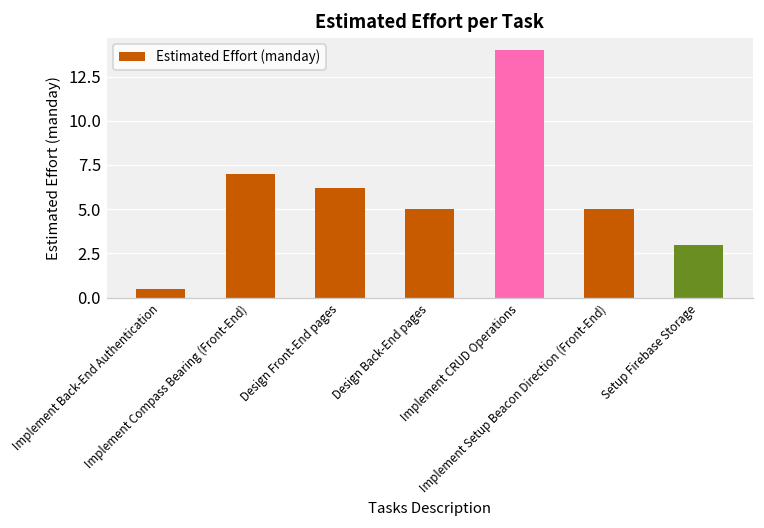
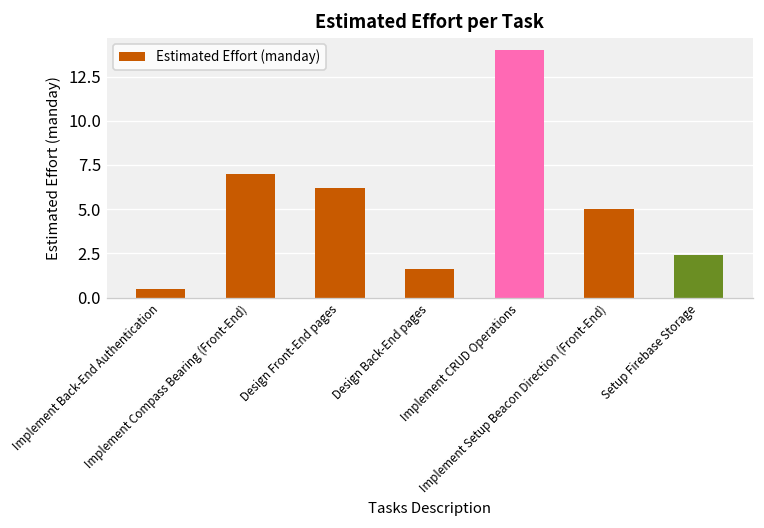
Design Back-End pages: 5.0 -> 1.6
Setup Firebase Storage: 3.0 -> 2.4
